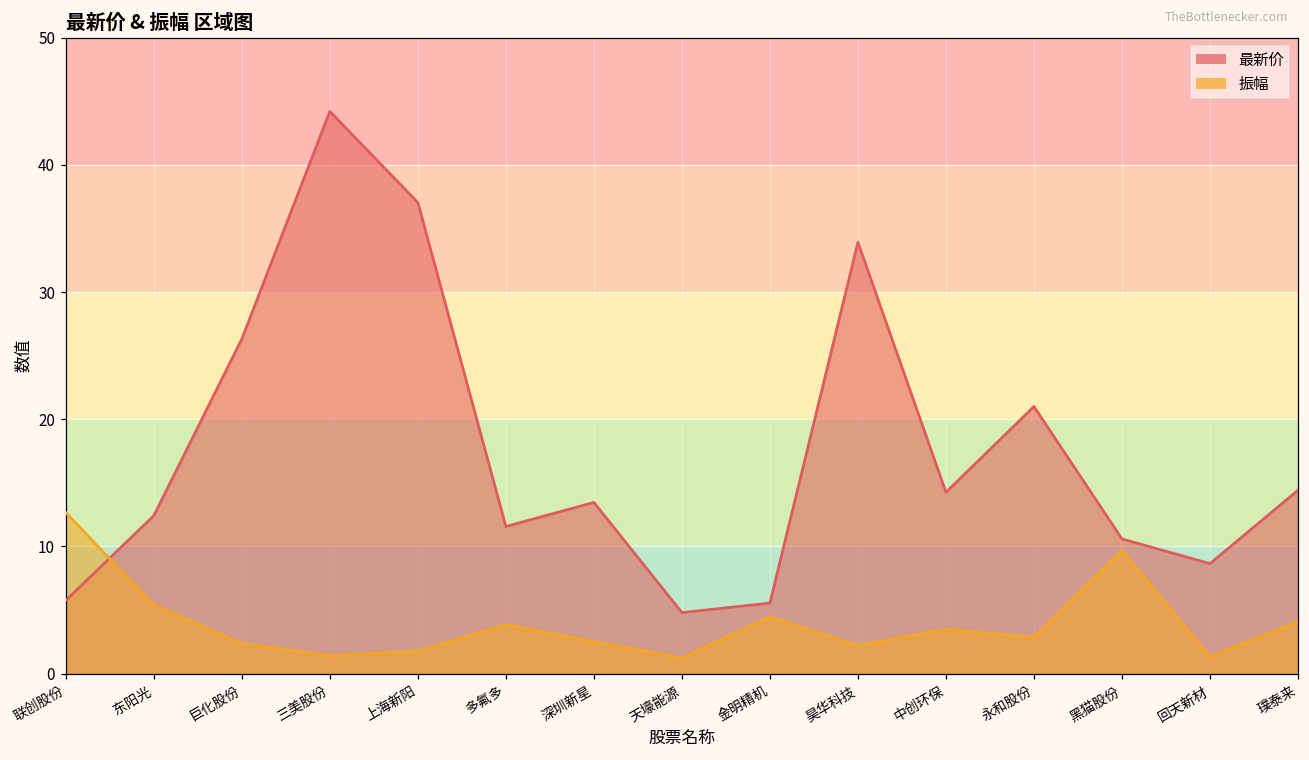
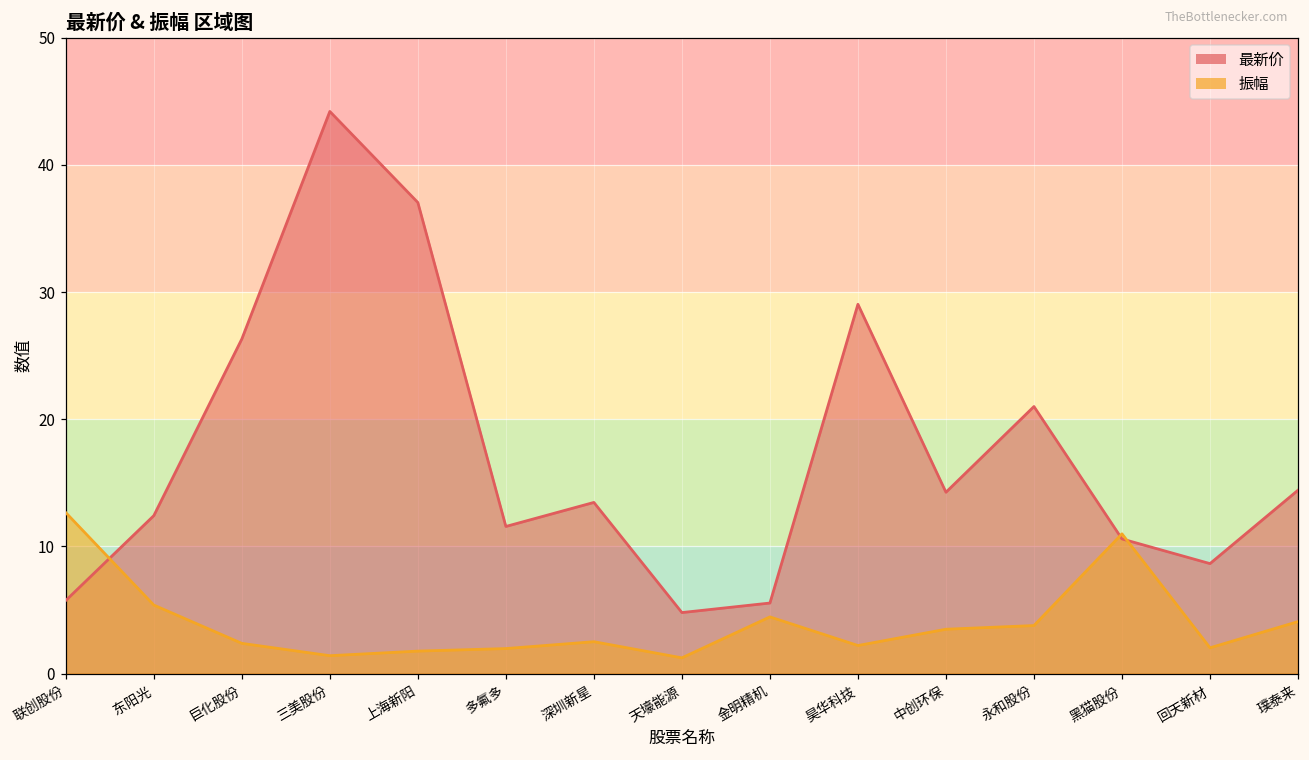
振幅, 多氟多: 3.8 -> 2.0
最新价, 昊华科技: 33.9 -> 29.0
振幅, 永和股份: 2.9 -> 3.8
振幅, 黑猫股份: 9.7 -> 11.0
振幅, 回天新材: 1.3 -> 2.0
